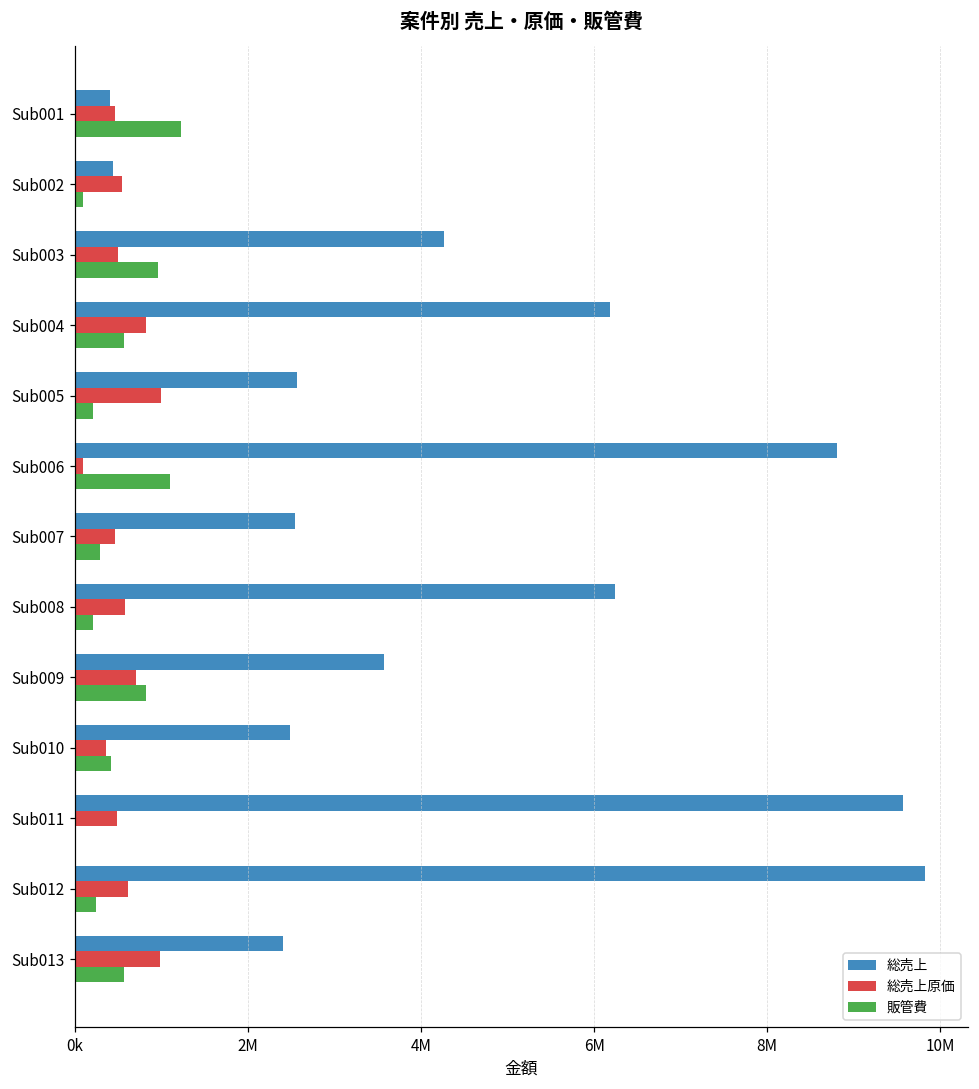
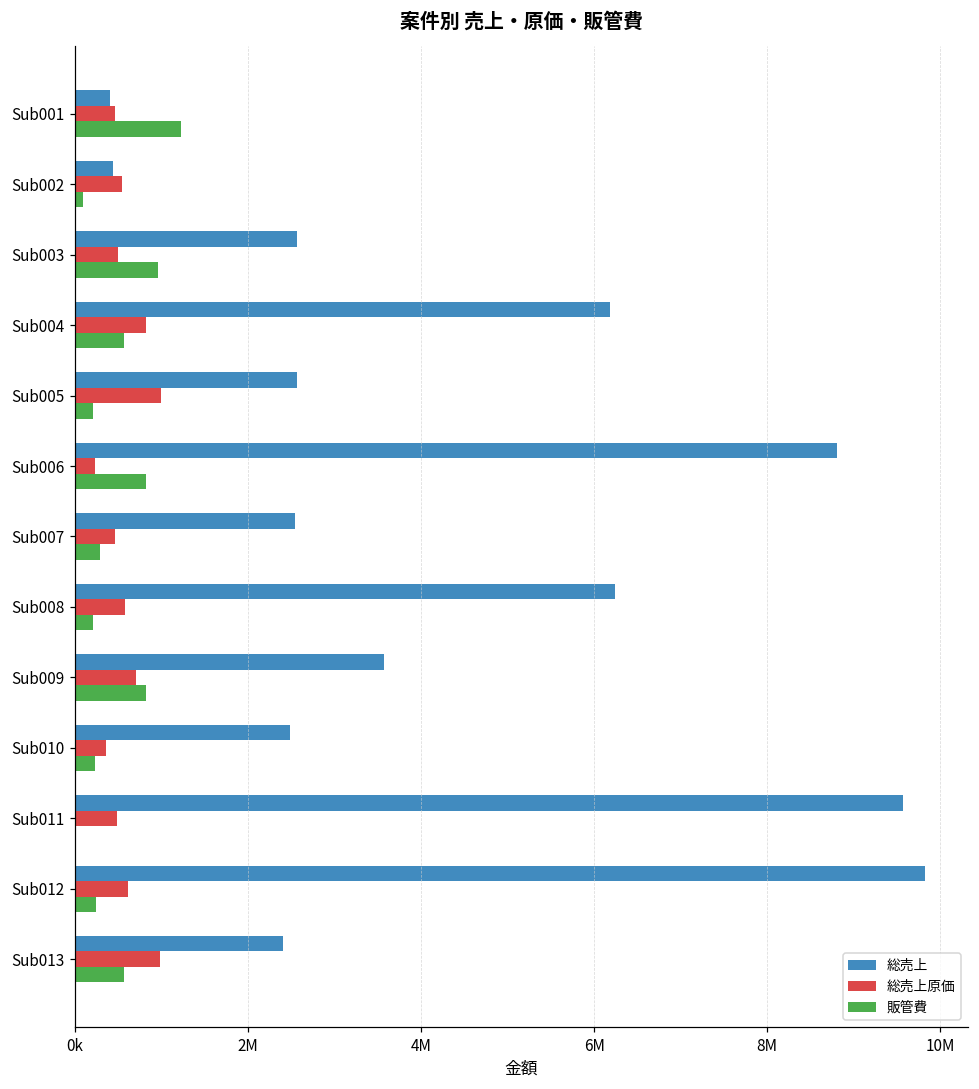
総売上, Sub003: 4300000 -> 2600000
総売上原価, Sub006: 100000 -> 200000
販管費, Sub006: 1100000 -> 800000
販管費, Sub010: 400000 -> 200000
